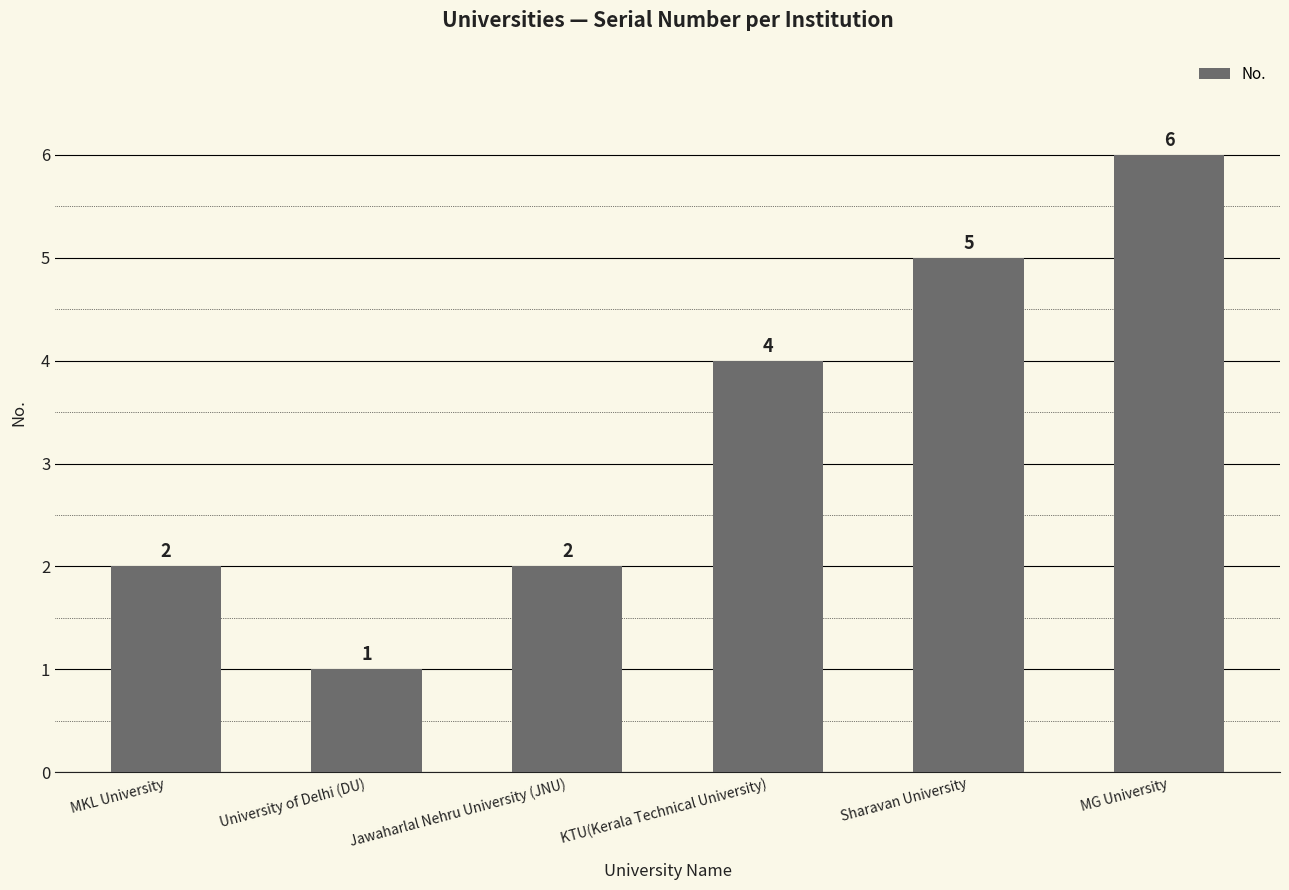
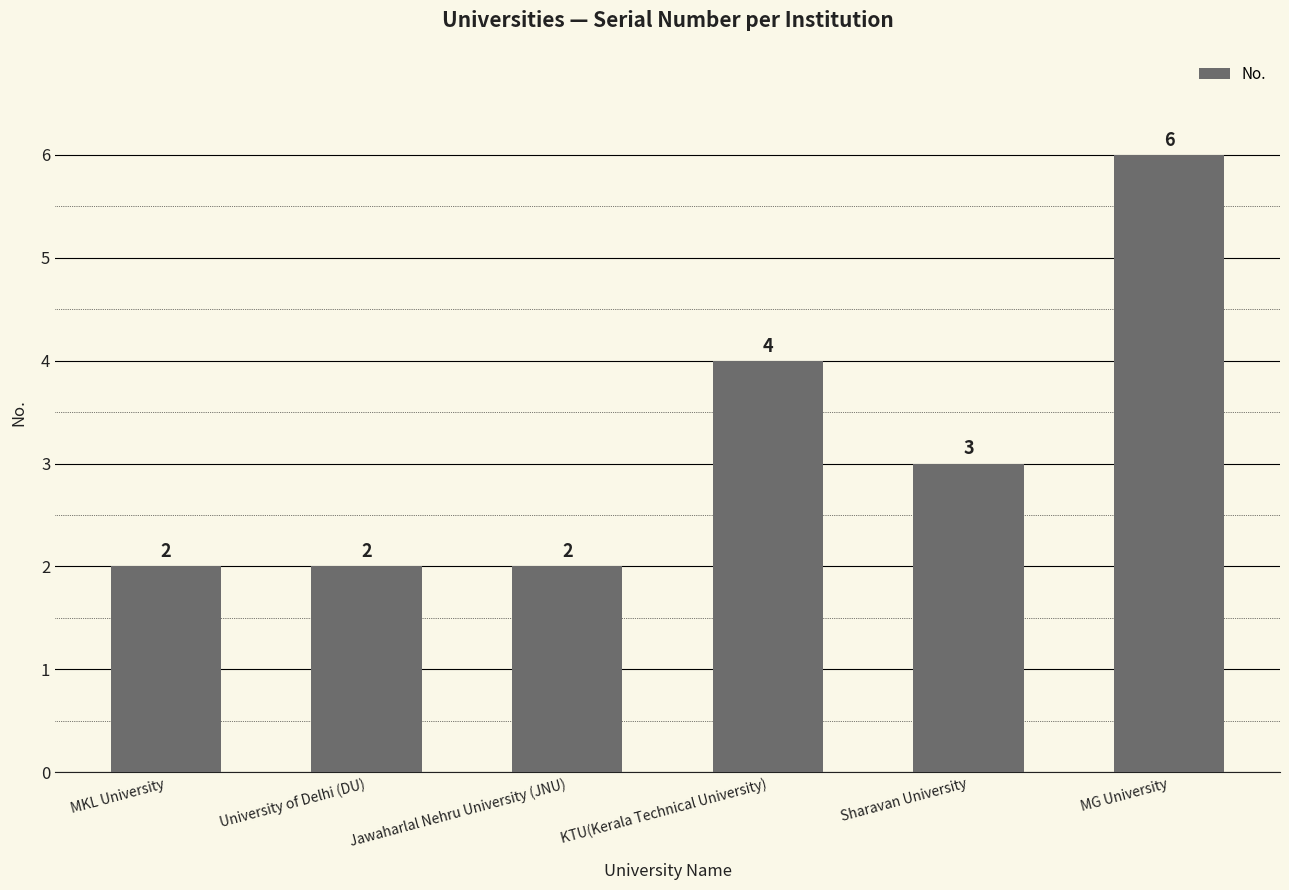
University of Delhi (DU): 1 -> 2
Sharavan University: 5 -> 3
